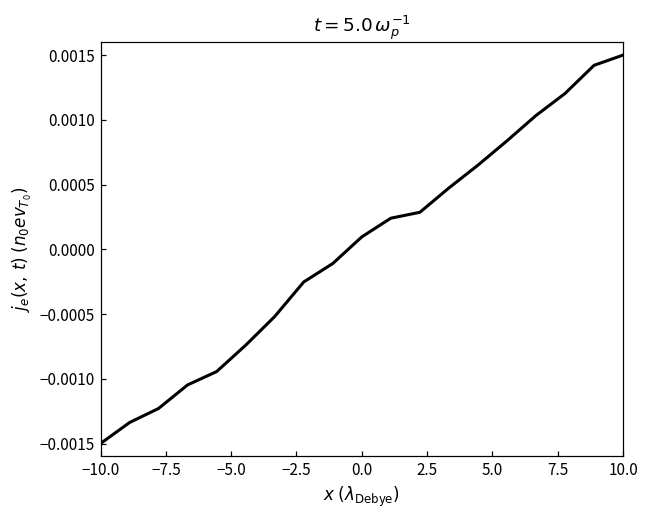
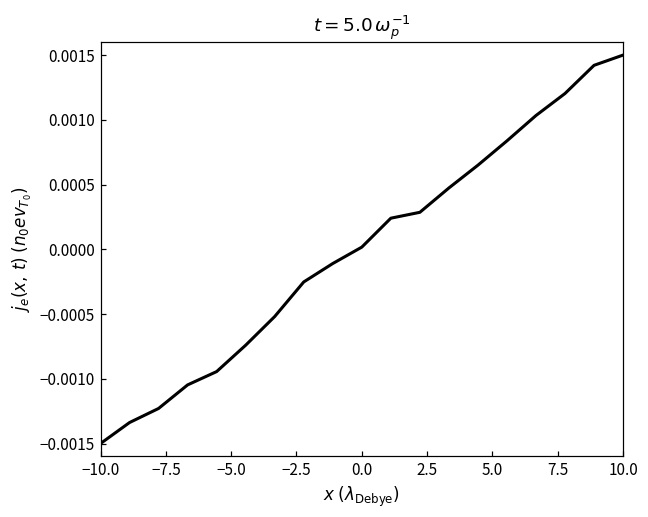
0.0: 0.00010 -> 0.00002
